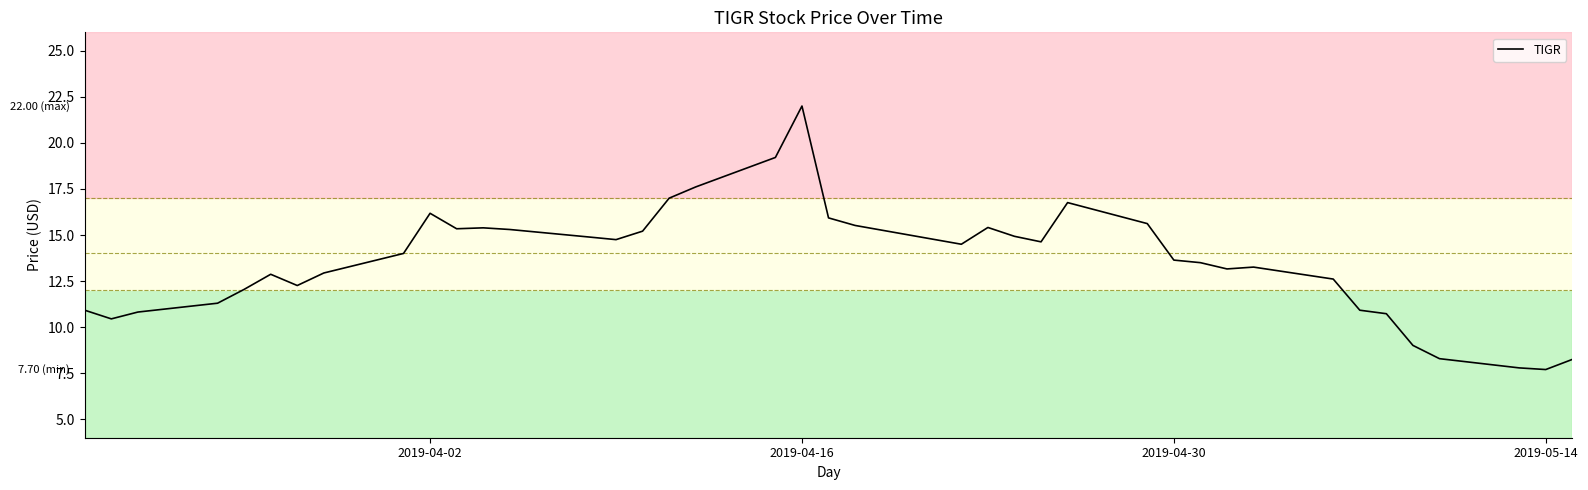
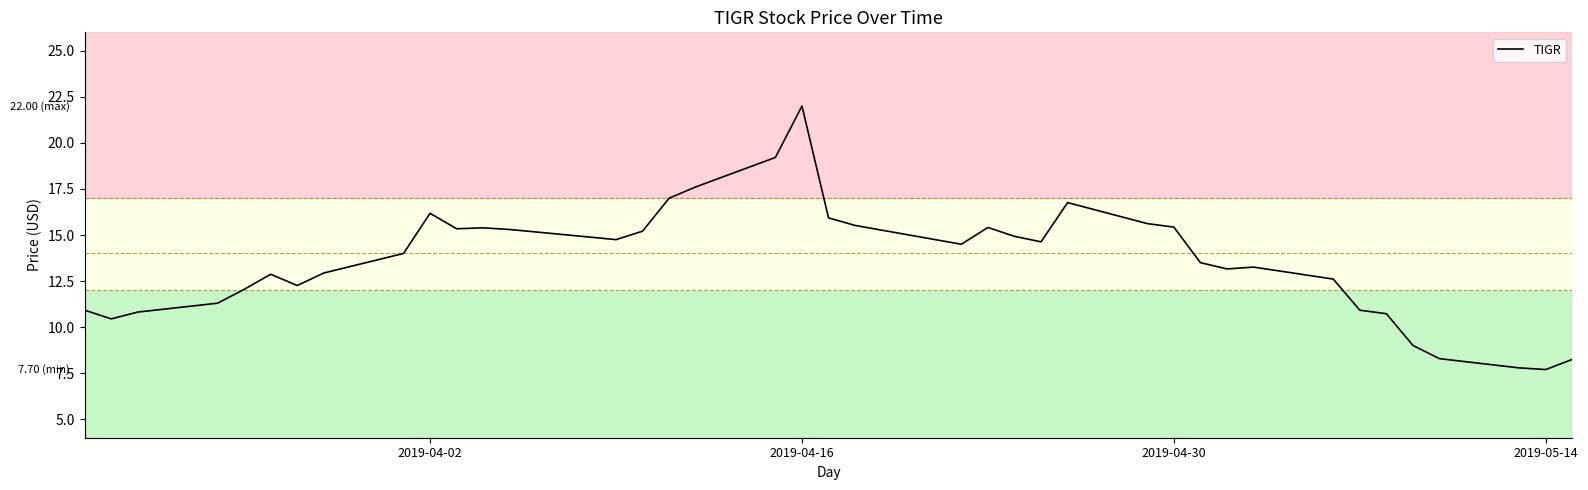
2019-04-30: 13.6 -> 15.4
